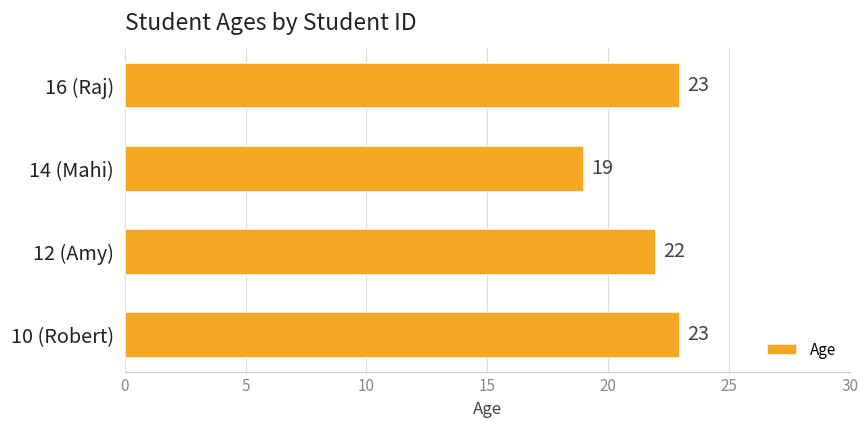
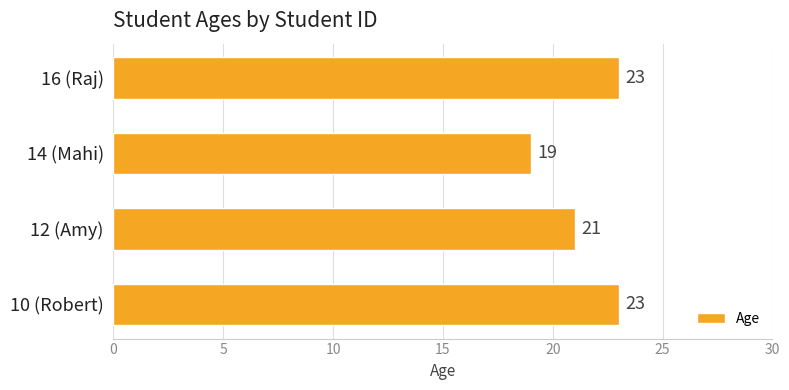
12 (Amy): 22 -> 21
